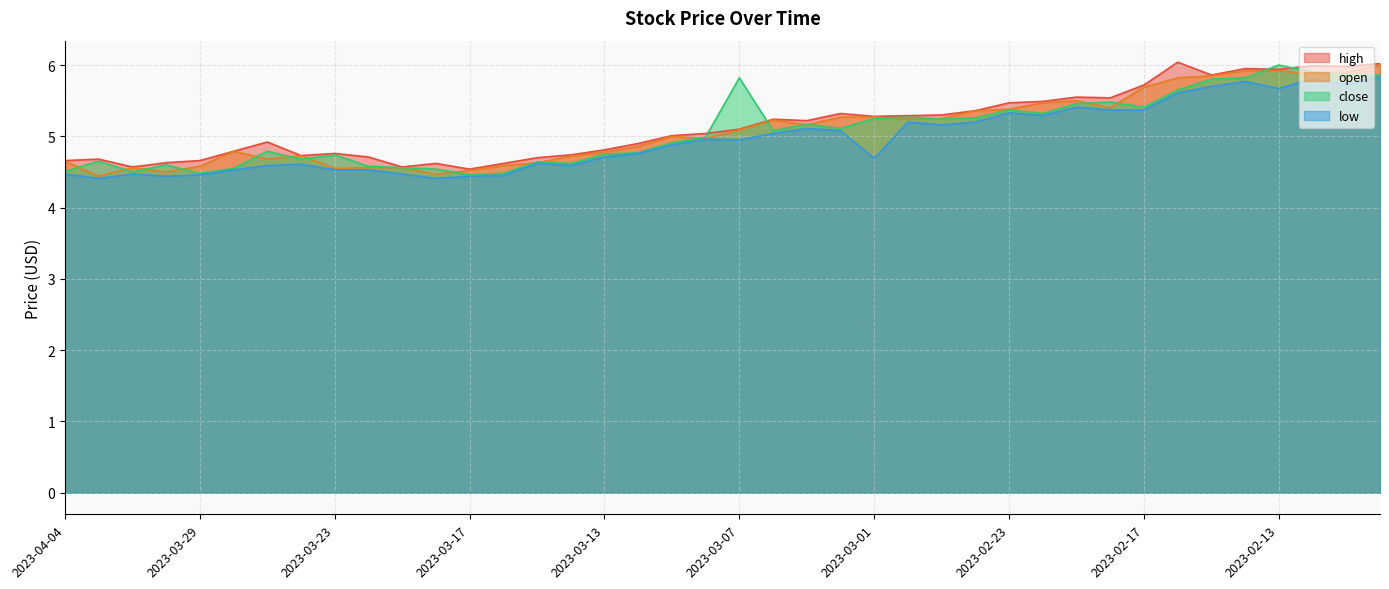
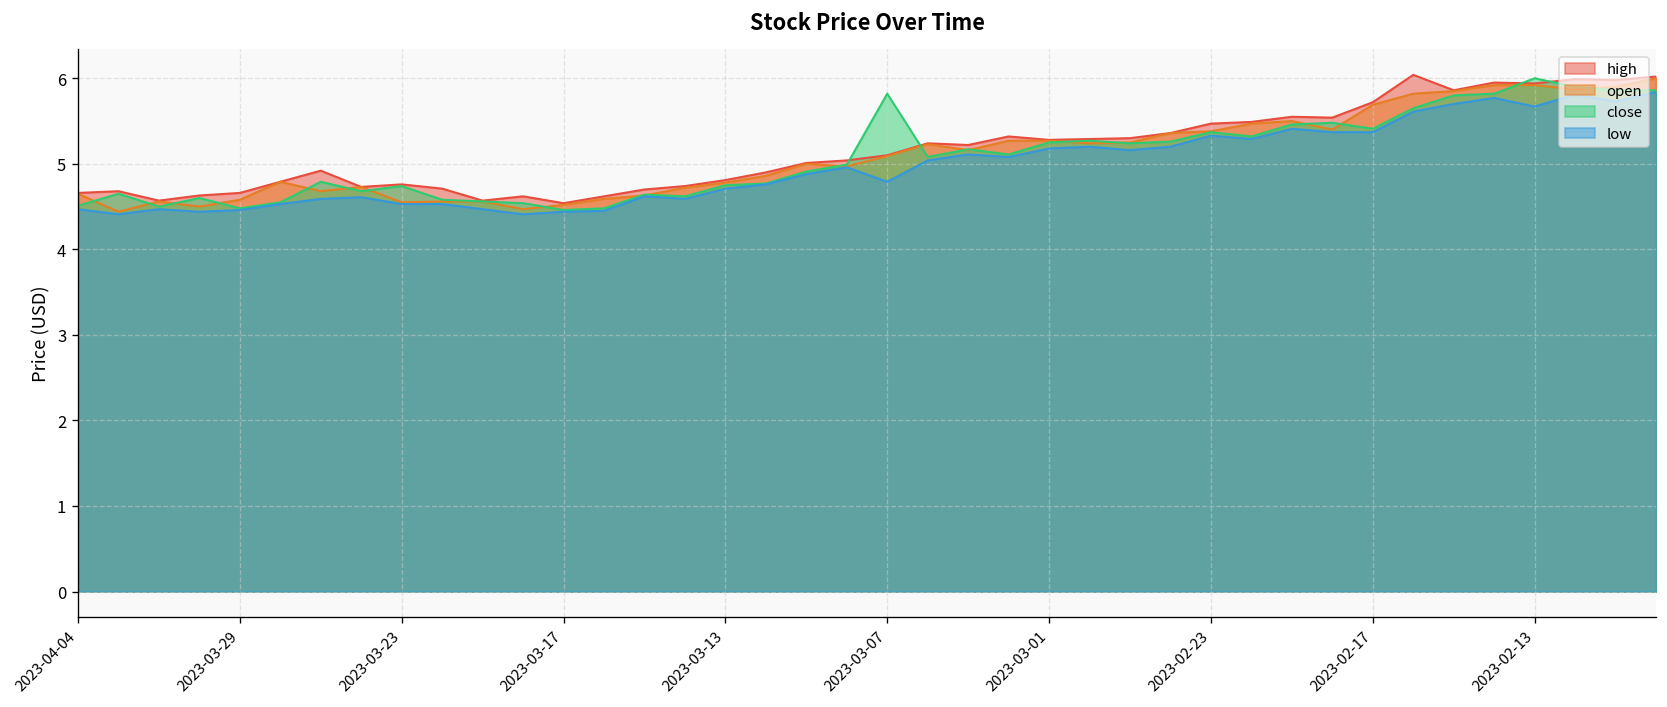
low, 2023-03-07: 5.0 -> 4.8
low, 2023-03-01: 4.7 -> 5.2
